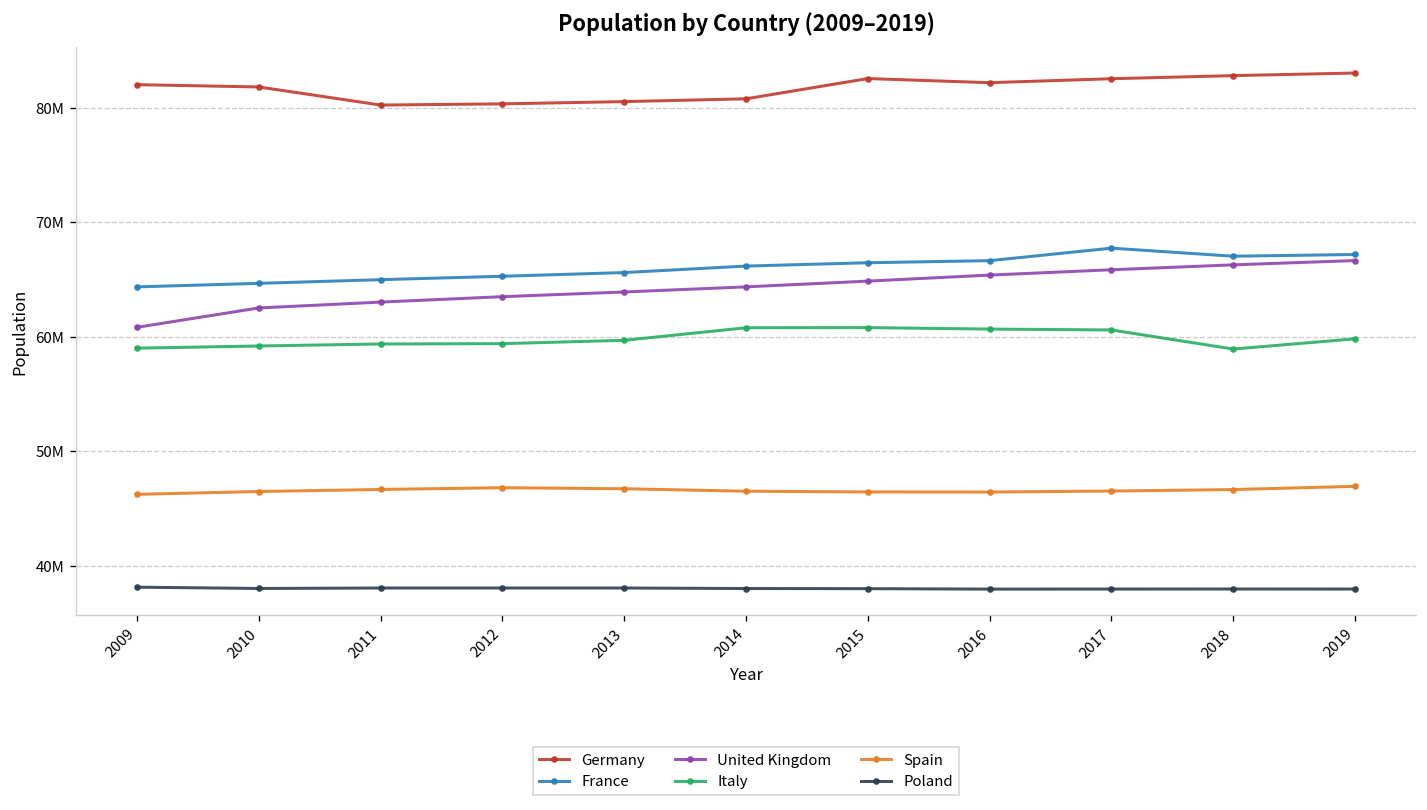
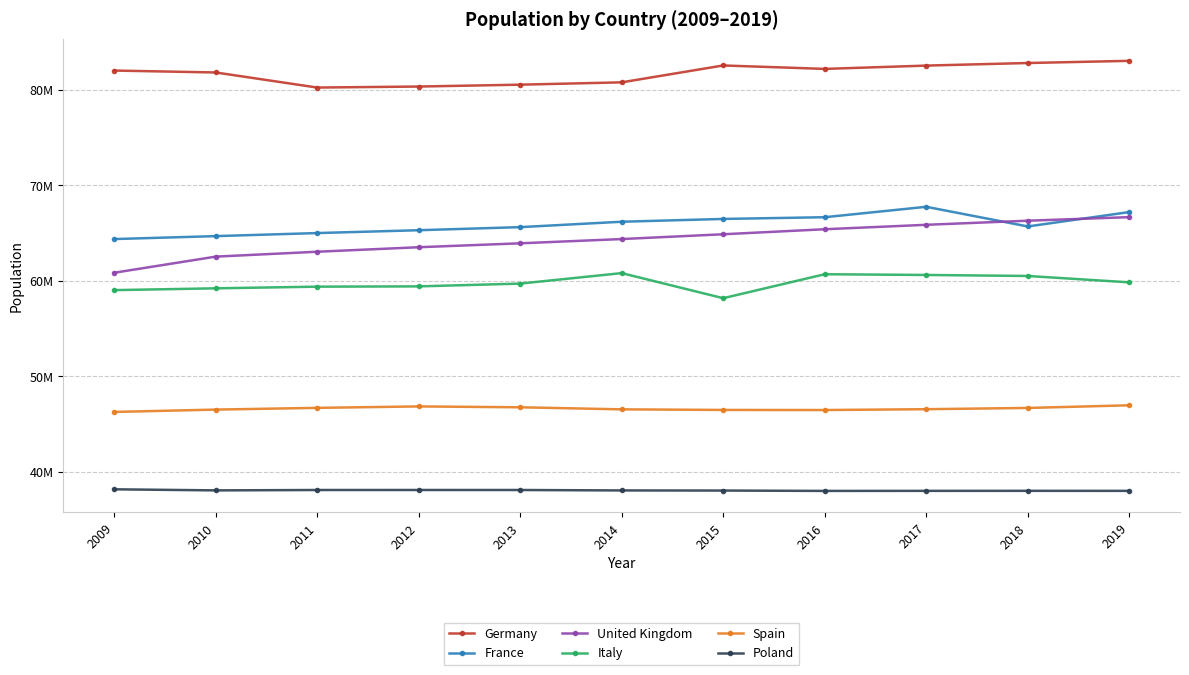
Italy, 2015: 61000000 -> 58000000
France, 2018: 67000000 -> 66000000
Italy, 2018: 59000000 -> 60000000
